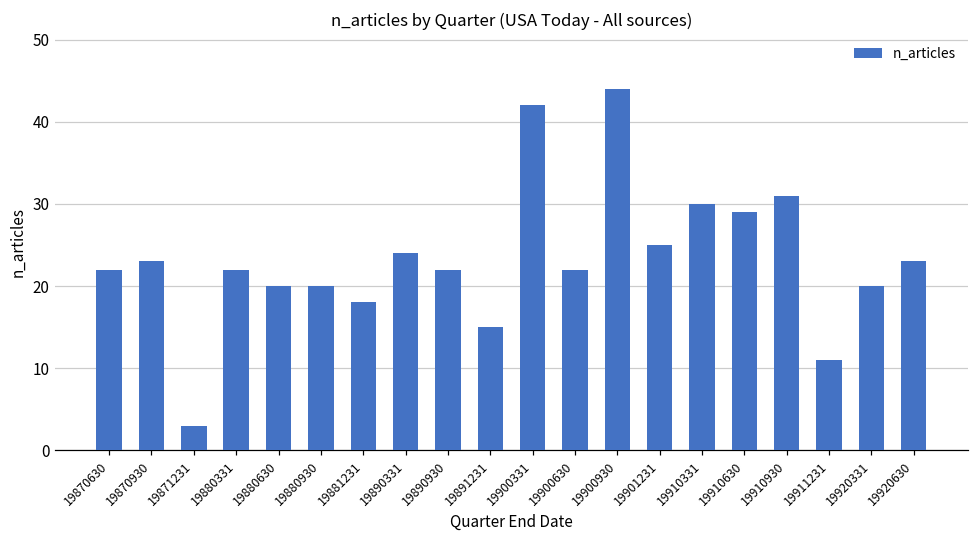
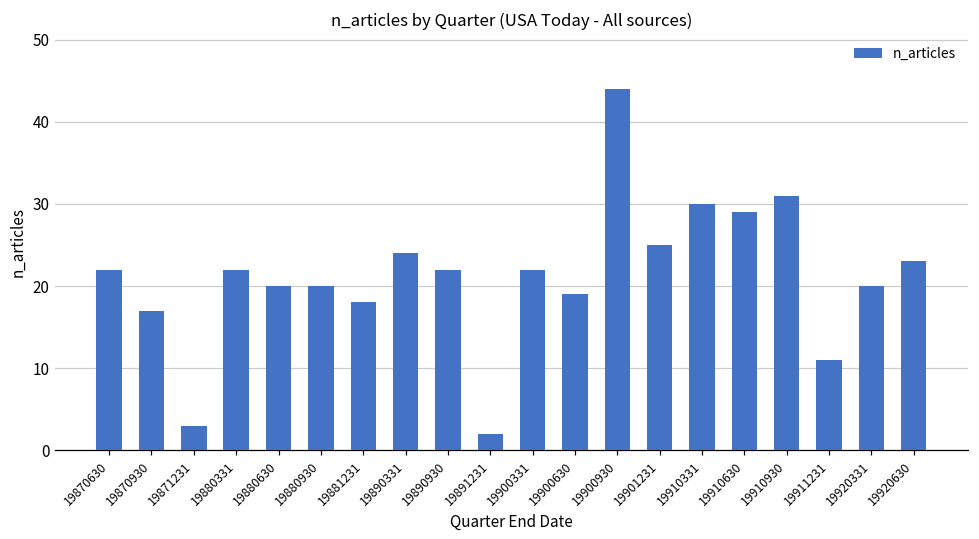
19870930: 23 -> 17
19891231: 15 -> 2
19900331: 42 -> 22
19900630: 22 -> 19
